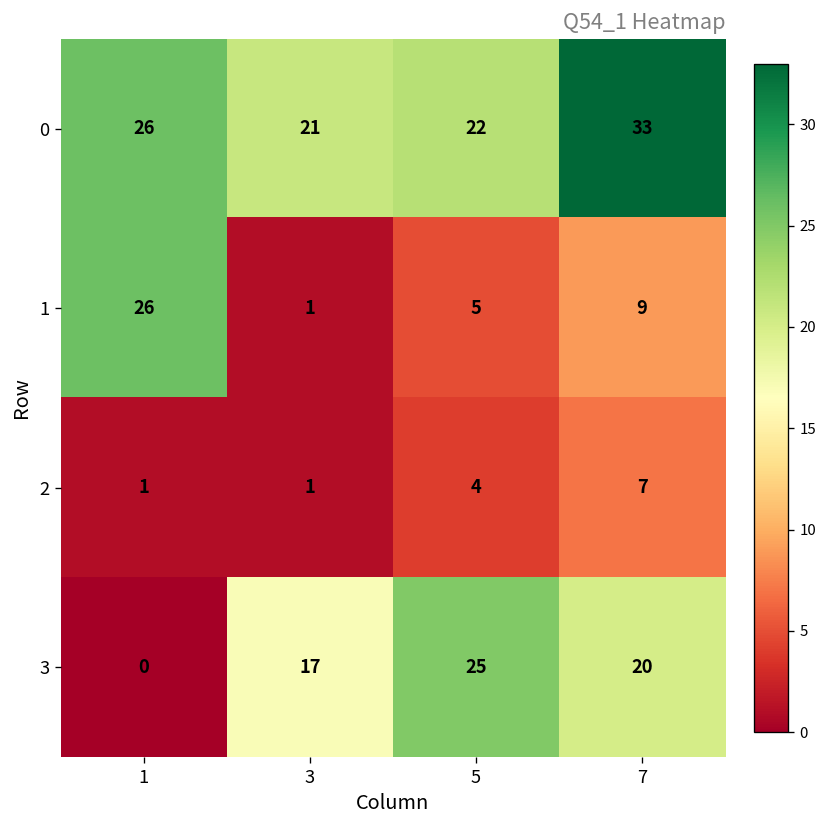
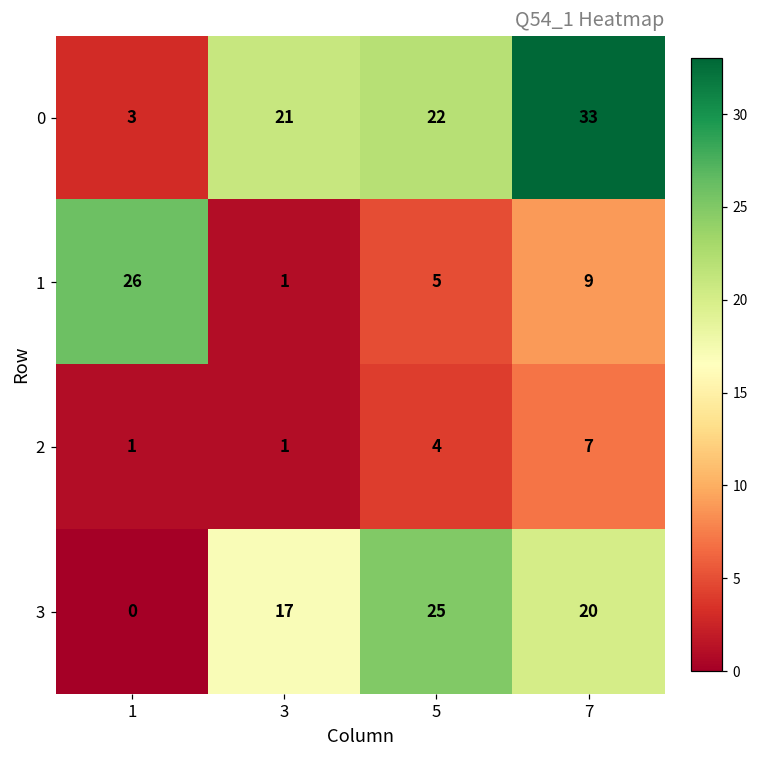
0, 1: 26 -> 3
